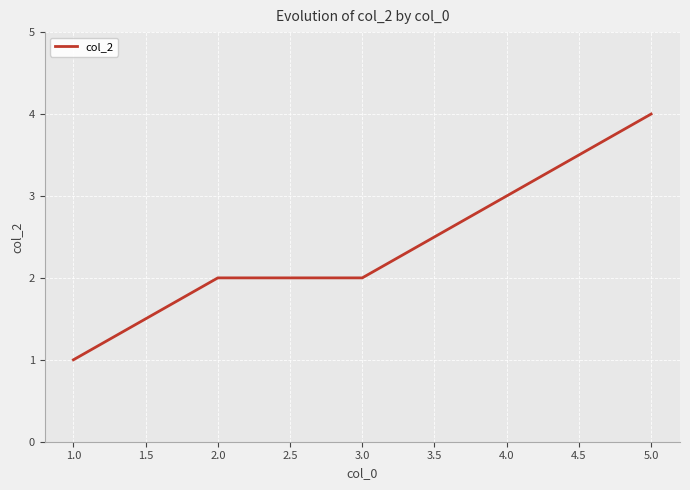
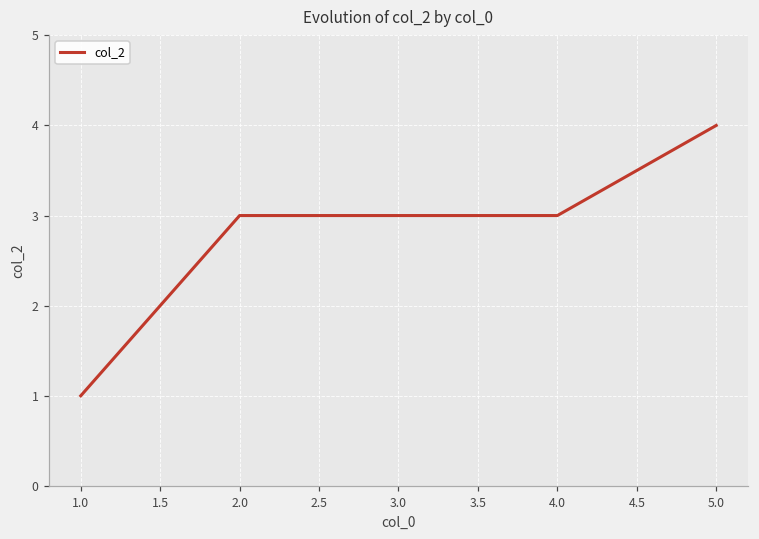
2.0: 2 -> 3
3.0: 2 -> 3
